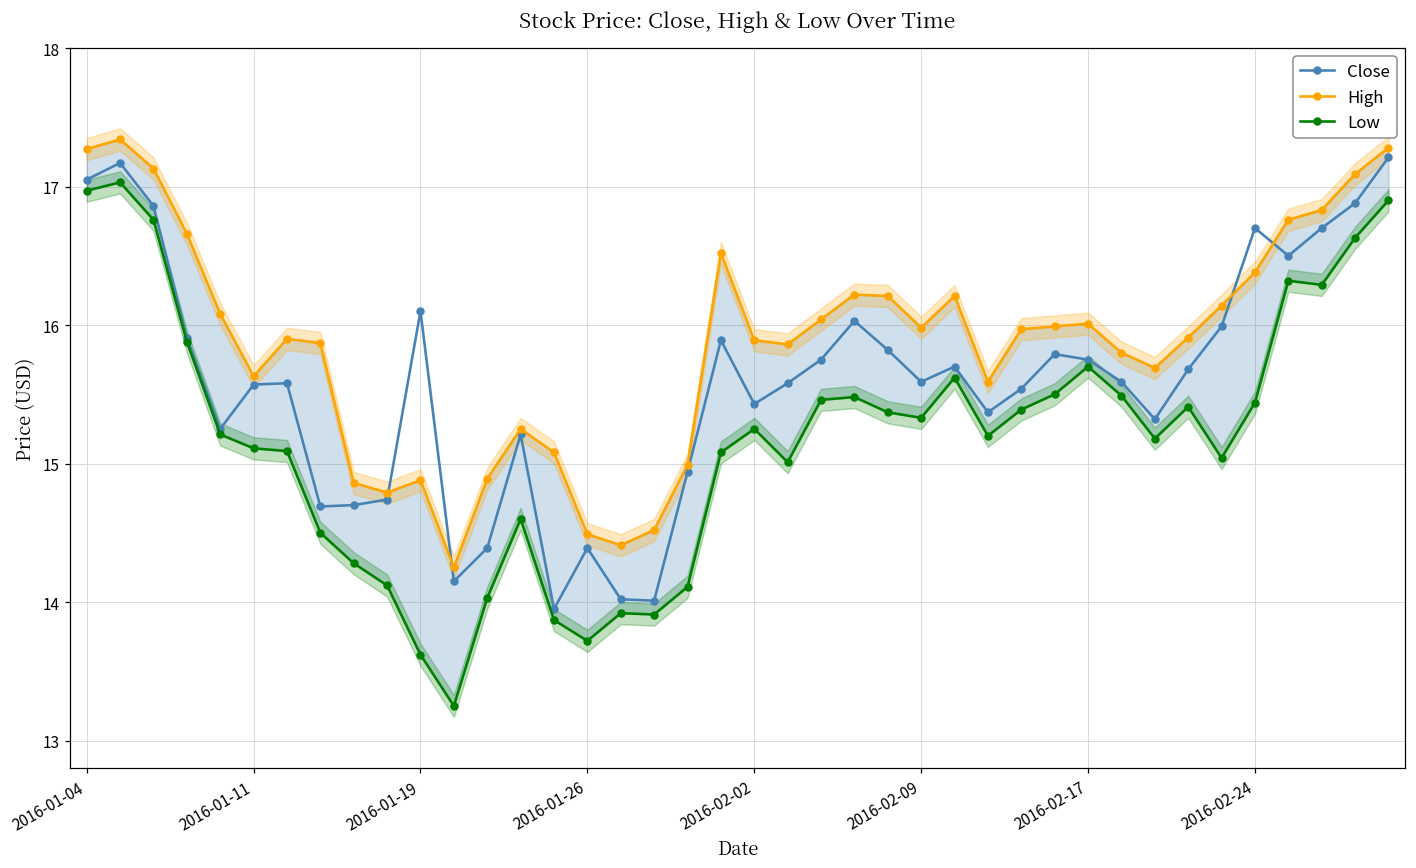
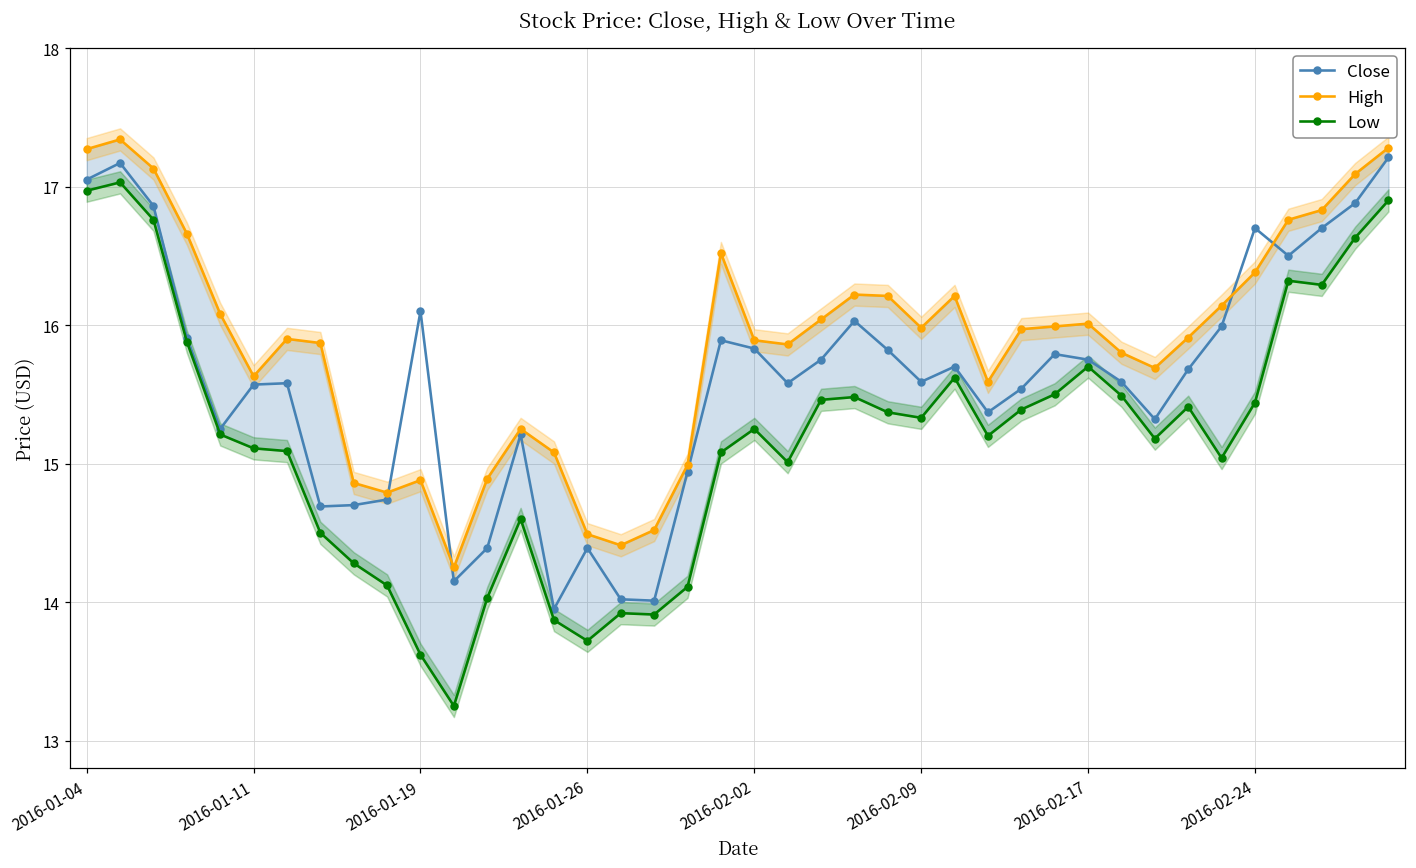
Close, 2016-02-02: 15.43 -> 15.83
